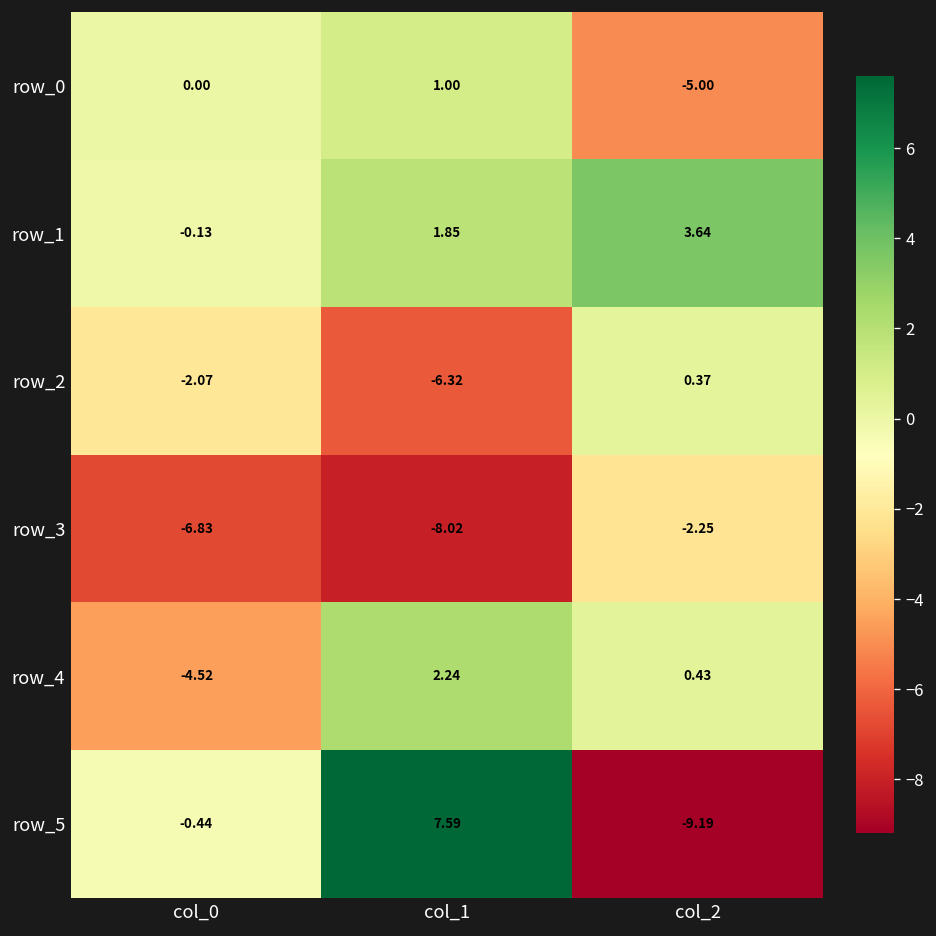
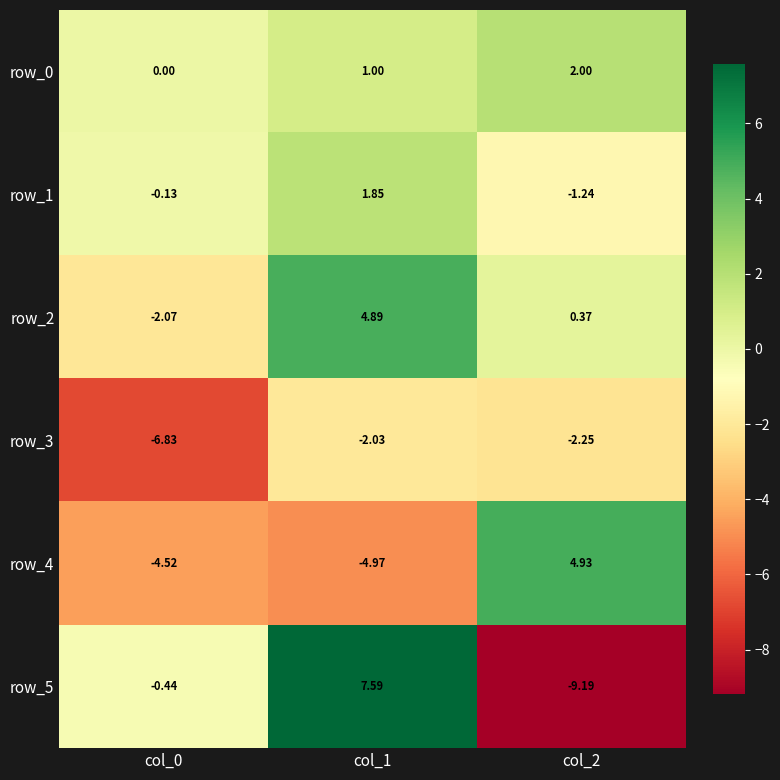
row_0, col_2: -5.00 -> 2.00
row_1, col_2: 3.64 -> -1.24
row_2, col_1: -6.32 -> 4.89
row_3, col_1: -8.02 -> -2.03
row_4, col_1: 2.24 -> -4.97
row_4, col_2: 0.43 -> 4.93
